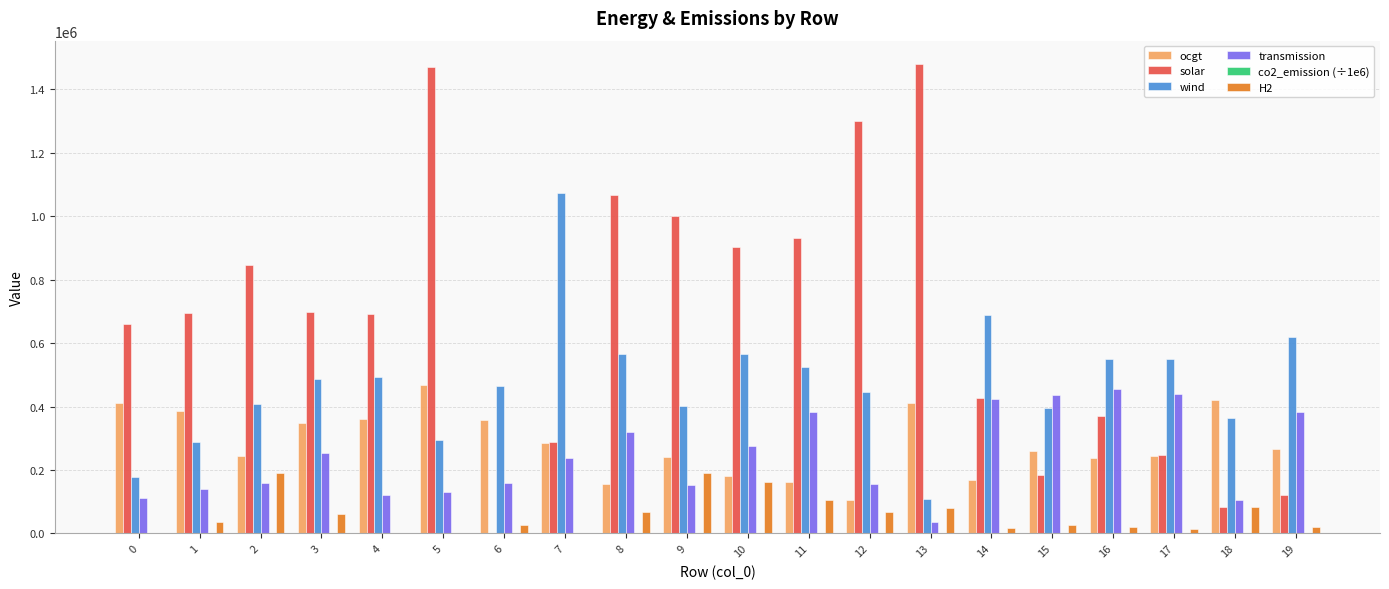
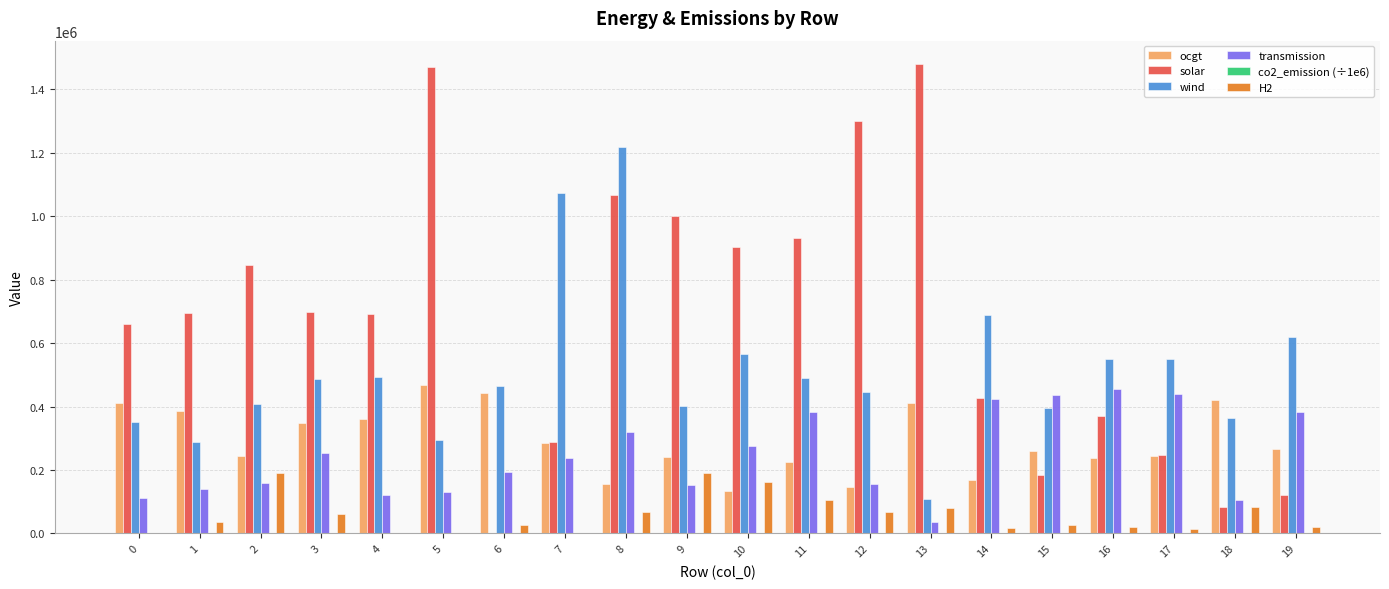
wind, 0: 180000 -> 350000
ocgt, 6: 360000 -> 440000
transmission, 6: 160000 -> 190000
wind, 8: 570000 -> 1220000
ocgt, 10: 180000 -> 130000
ocgt, 11: 160000 -> 230000
wind, 11: 530000 -> 490000
ocgt, 12: 110000 -> 150000
